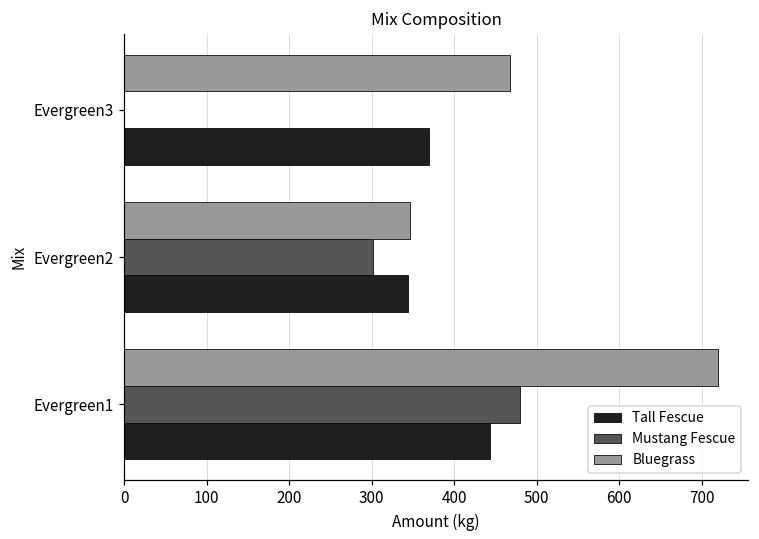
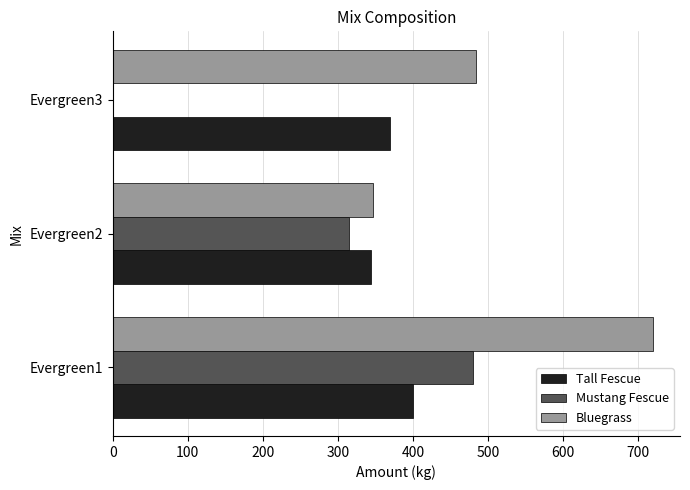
Bluegrass, Evergreen3: 470 -> 480
Mustang Fescue, Evergreen2: 300 -> 320
Tall Fescue, Evergreen1: 440 -> 400
